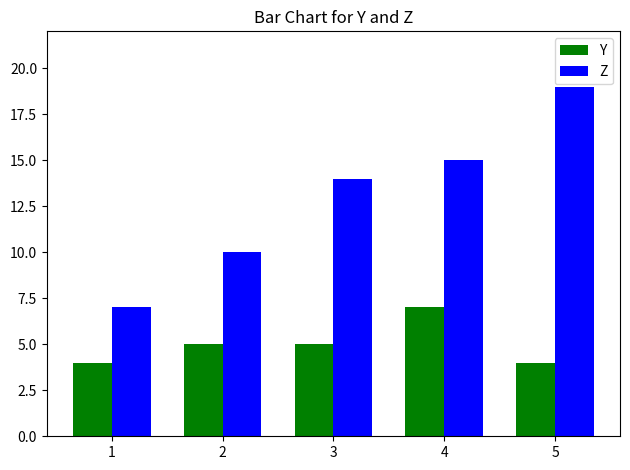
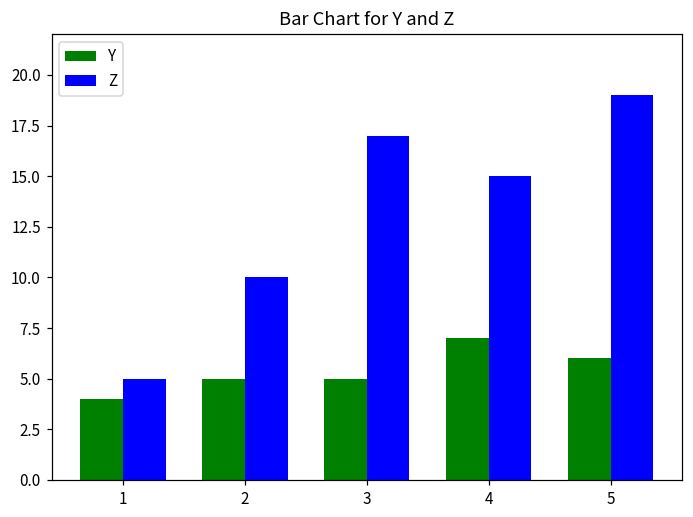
Z, 1: 7 -> 5
Z, 3: 14 -> 17
Y, 5: 4 -> 6
